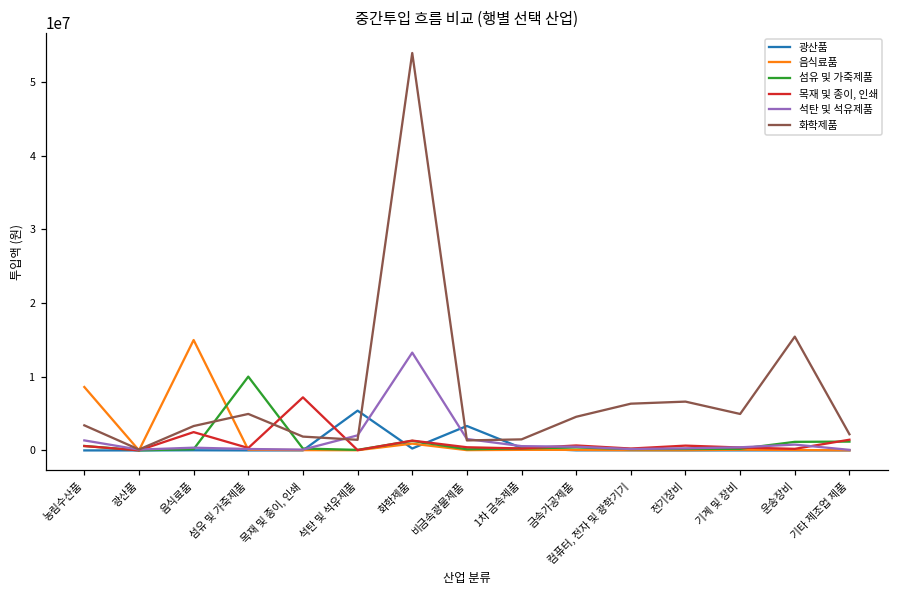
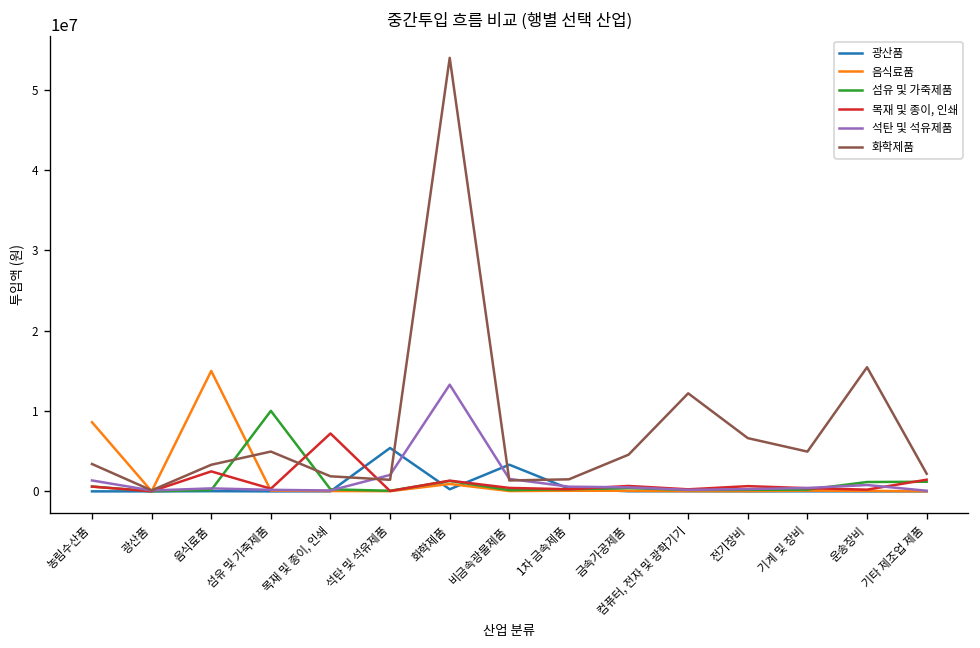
화학제품, 컴퓨터, 전자 및 광학기기: 6000000 -> 12000000
